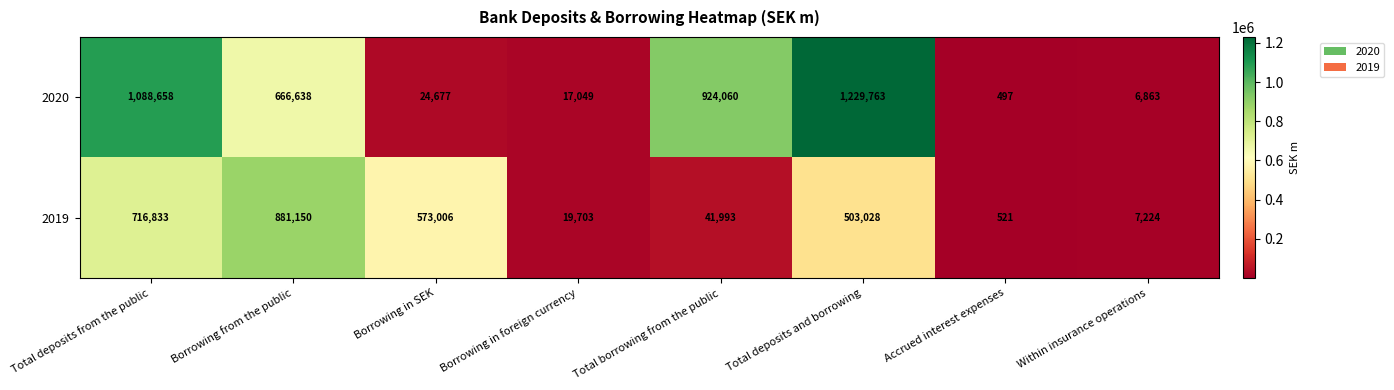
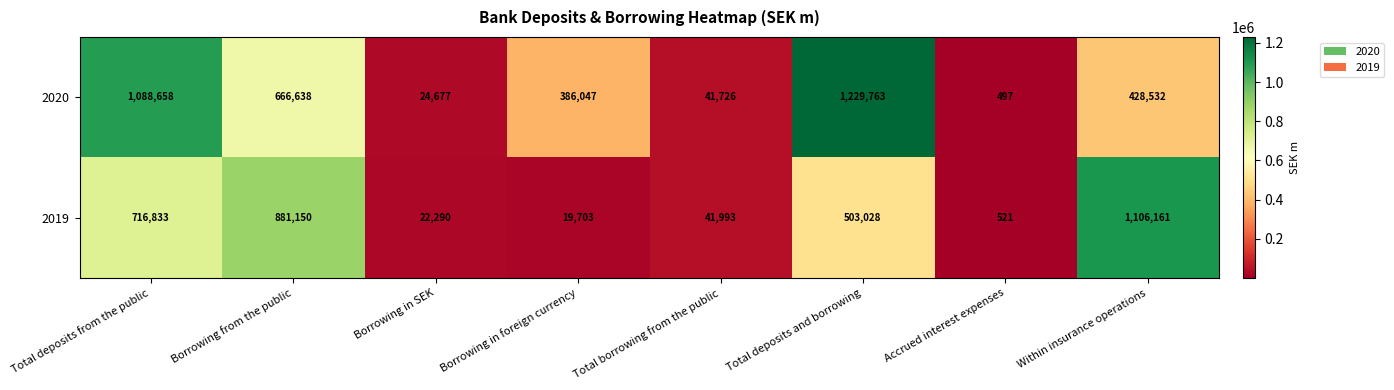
2020, Borrowing in foreign currency: 17,049 -> 386,047
2020, Total borrowing from the public: 924,060 -> 41,726
2020, Within insurance operations: 6,863 -> 428,532
2019, Borrowing in SEK: 573,006 -> 22,290
2019, Within insurance operations: 7,224 -> 1,106,161
